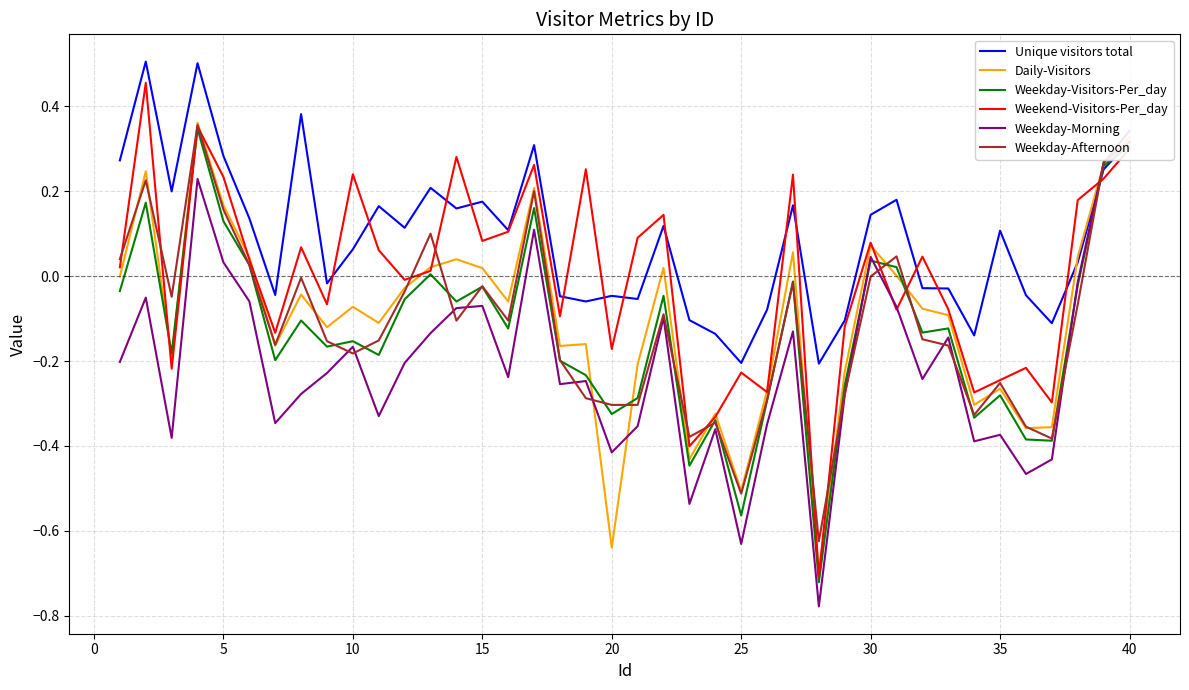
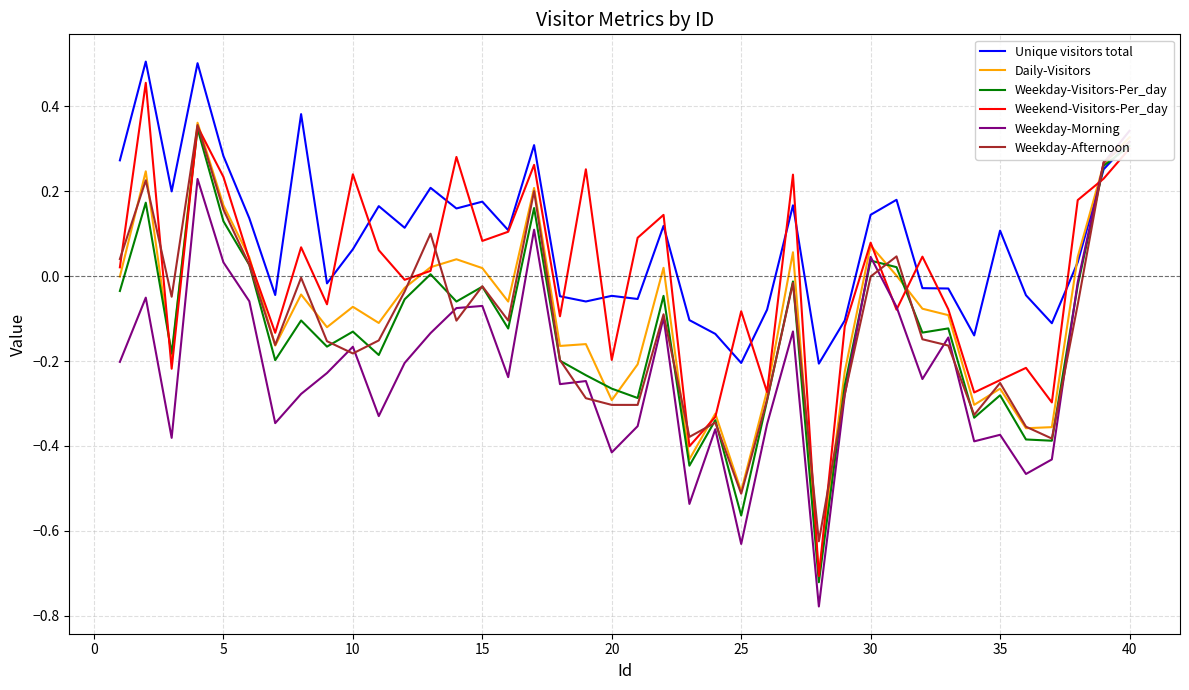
Weekday-Visitors-Per_day, 10: -0.15 -> -0.13
Daily-Visitors, 20: -0.64 -> -0.29
Weekday-Visitors-Per_day, 20: -0.32 -> -0.26
Weekend-Visitors-Per_day, 20: -0.17 -> -0.20
Weekend-Visitors-Per_day, 25: -0.23 -> -0.08
